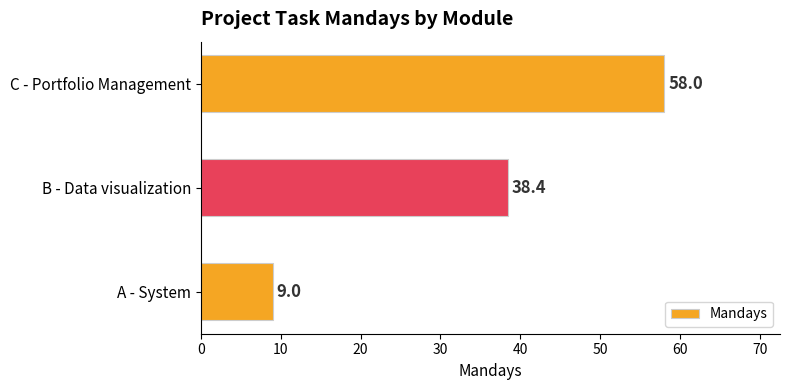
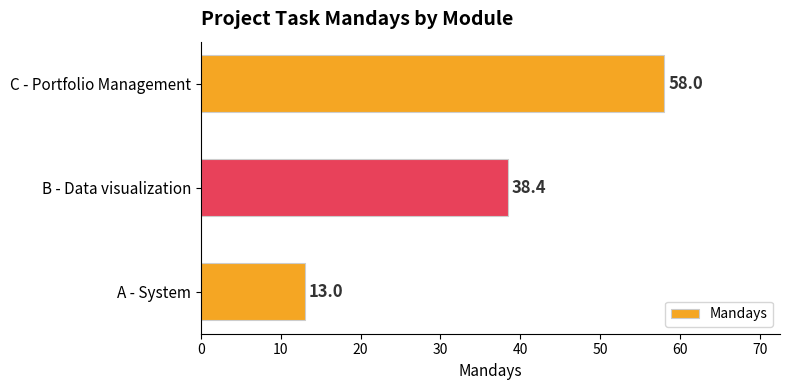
A - System: 9.0 -> 13.0
